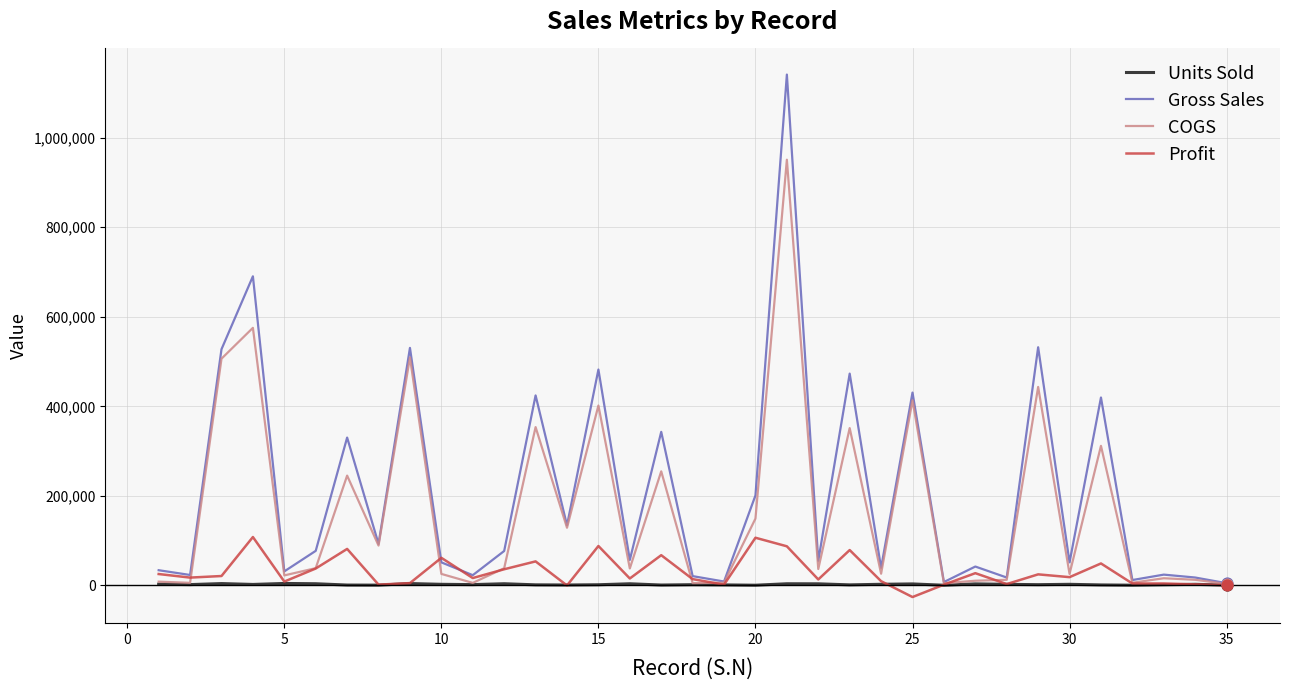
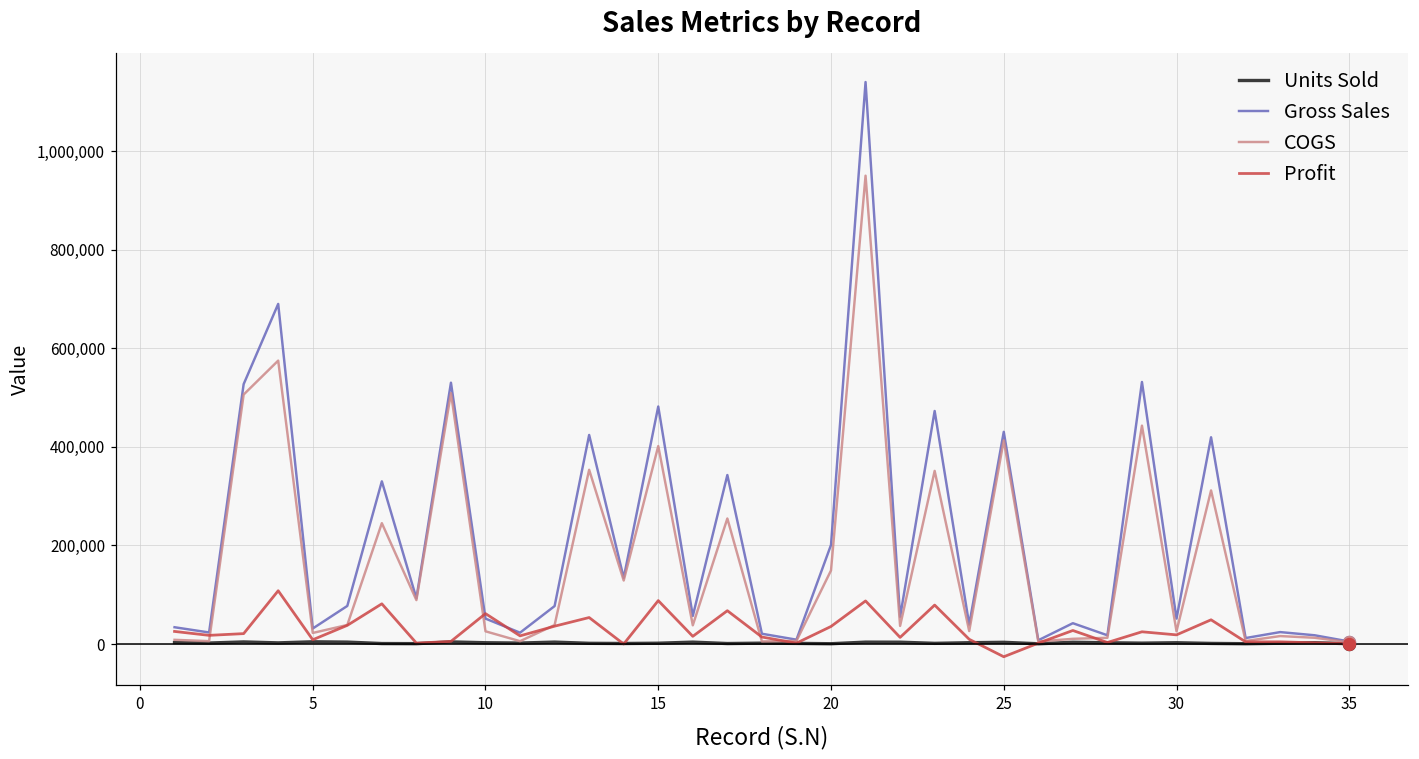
Profit, 20: 110,000 -> 40,000
